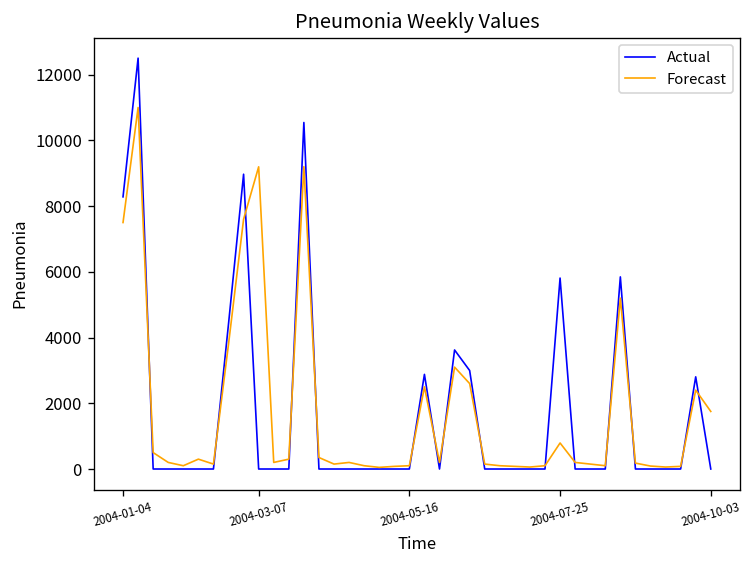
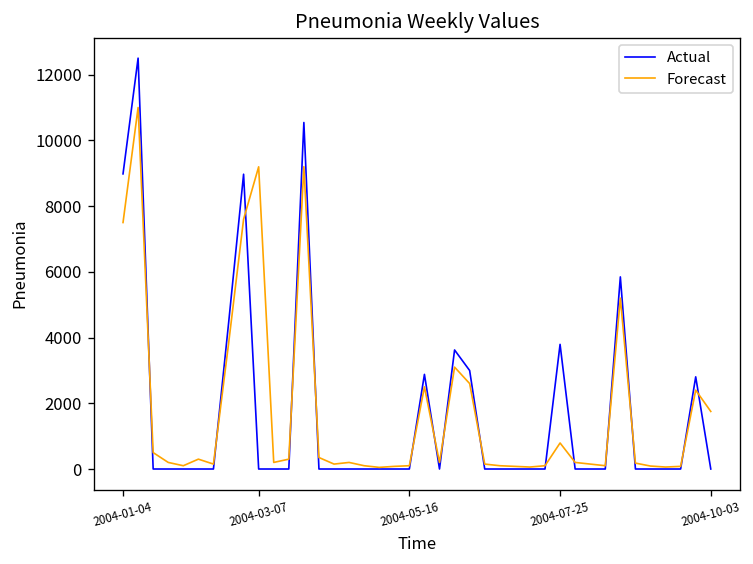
Actual, 2004-01-04: 8300 -> 9000
Actual, 2004-07-25: 5800 -> 3800
